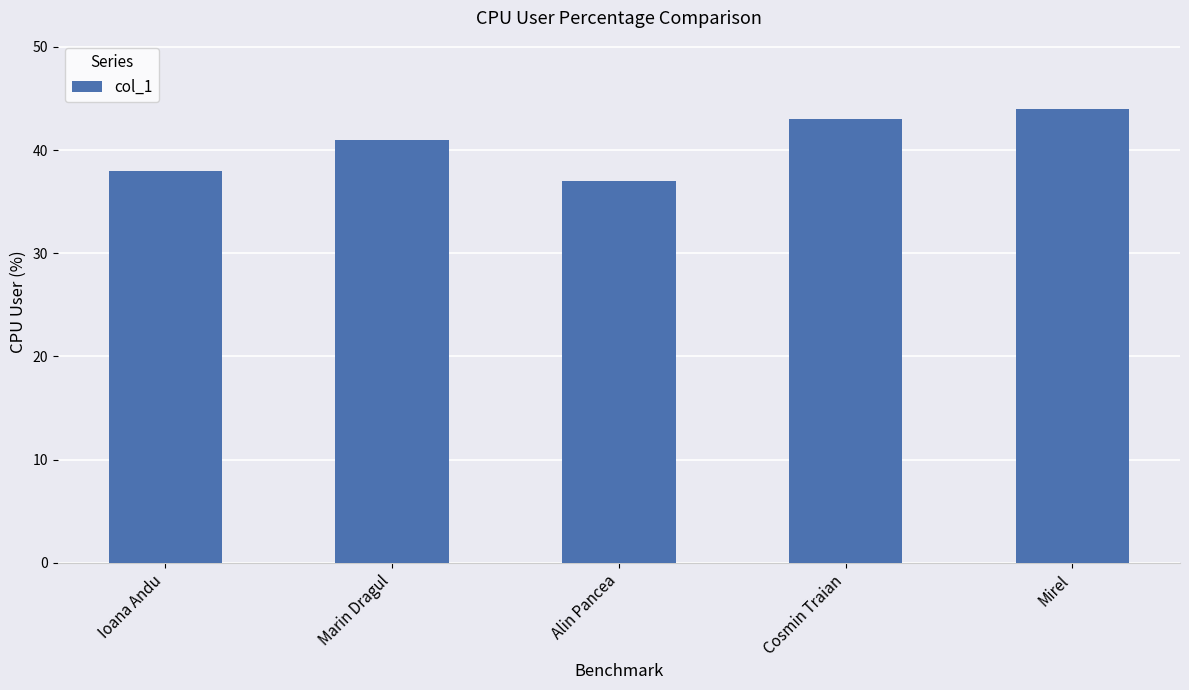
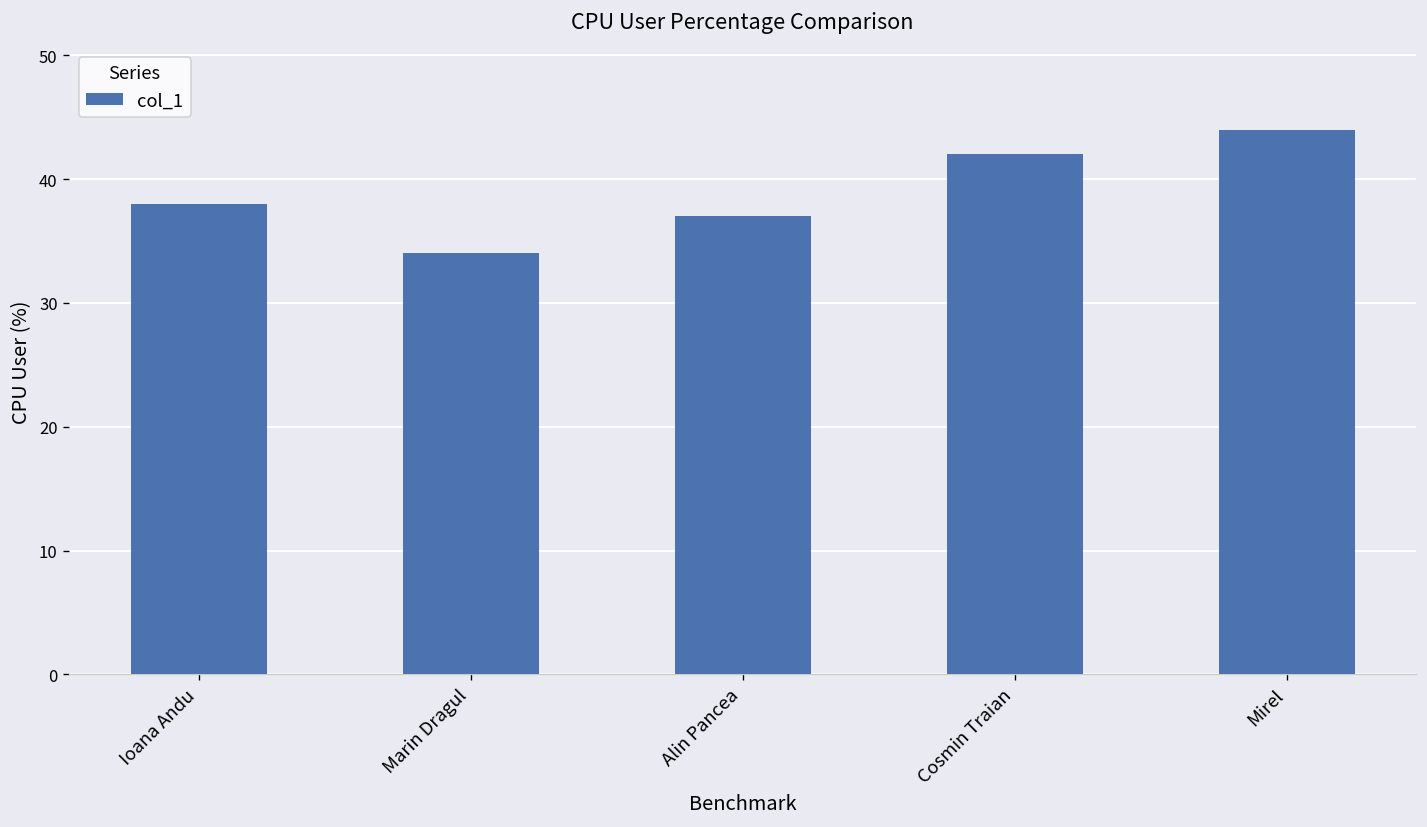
Marin Dragul: 41 -> 34
Cosmin Traian: 43 -> 42
